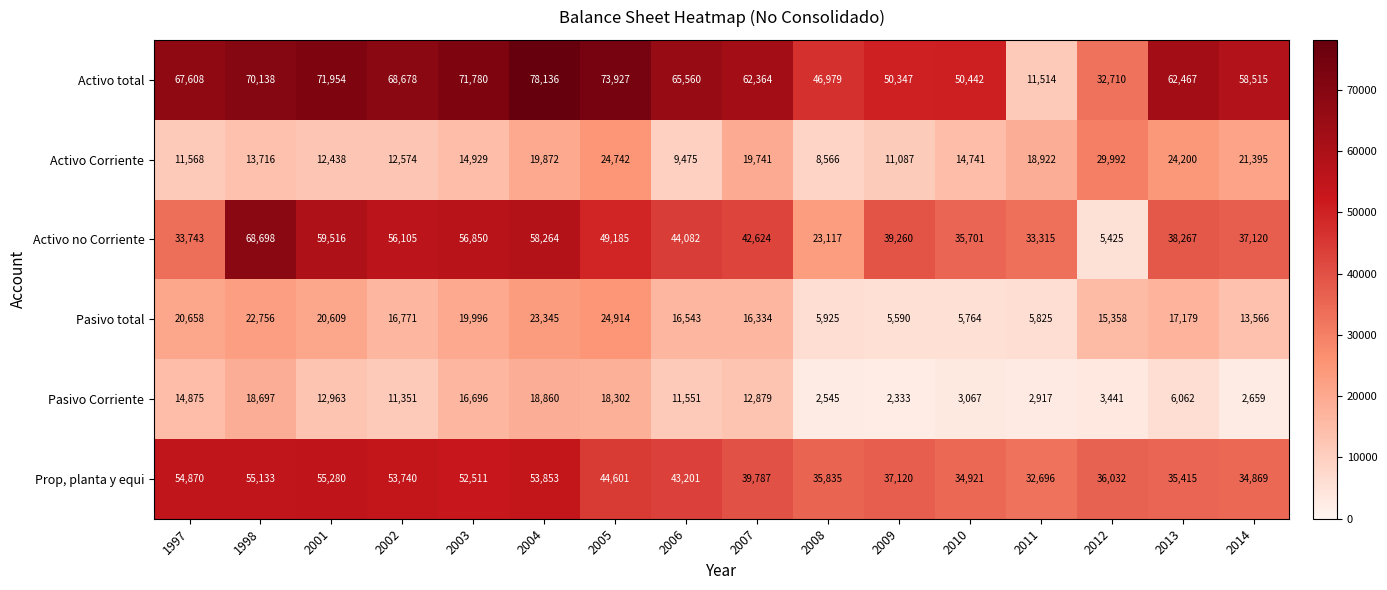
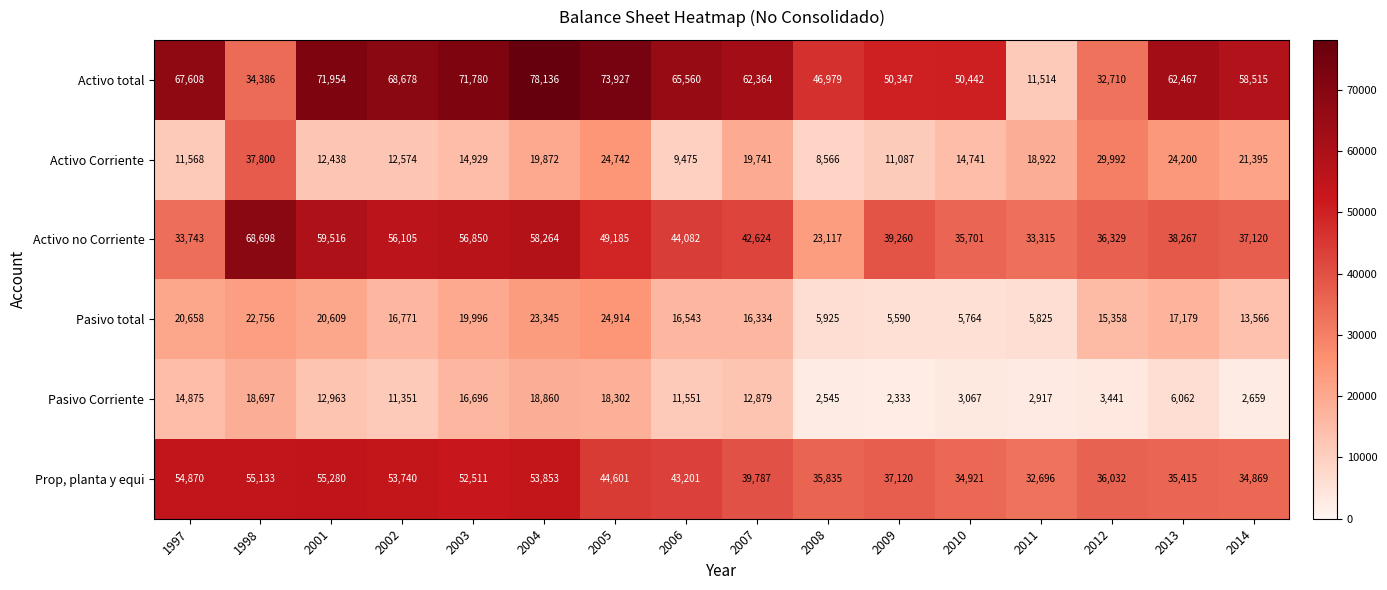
Activo total, 1998: 70,138 -> 34,386
Activo Corriente, 1998: 13,716 -> 37,800
Activo no Corriente, 2012: 5,425 -> 36,329
